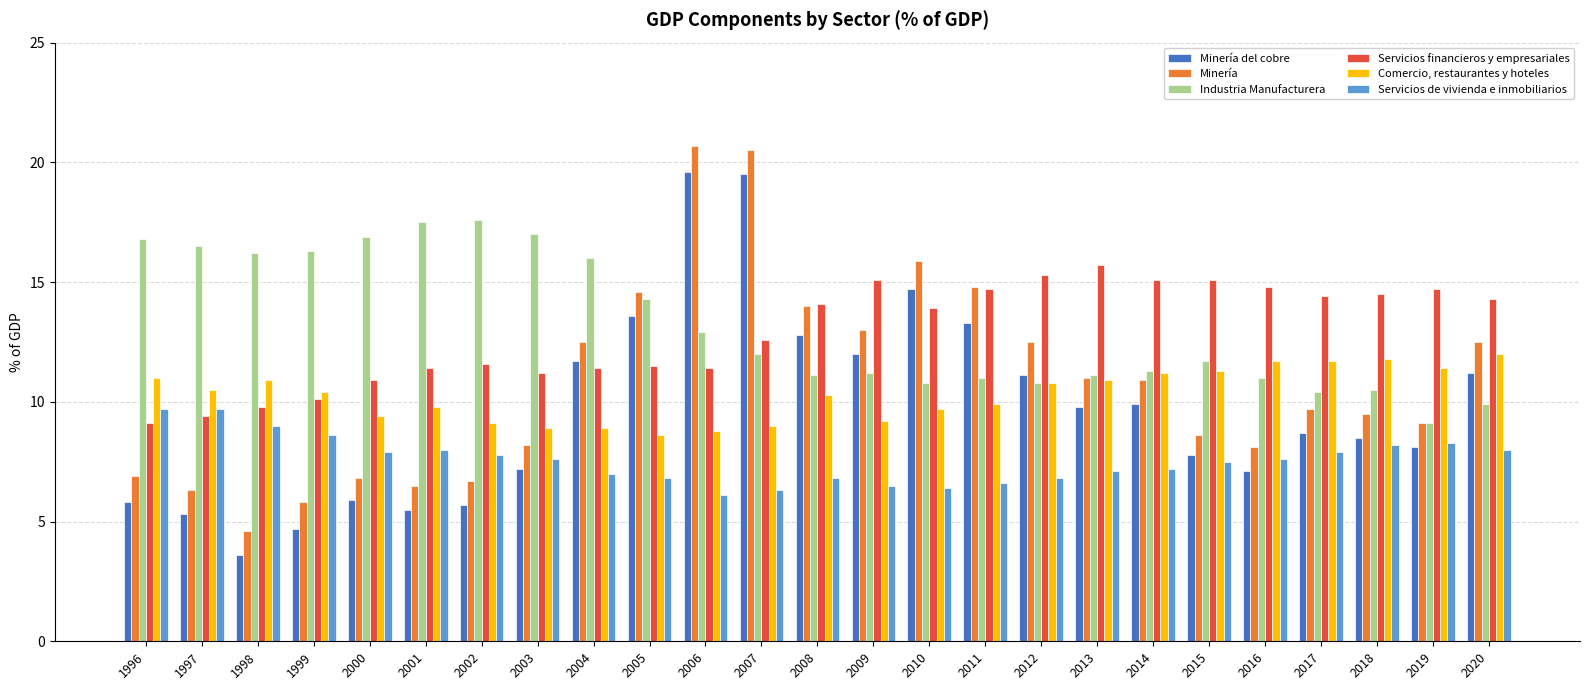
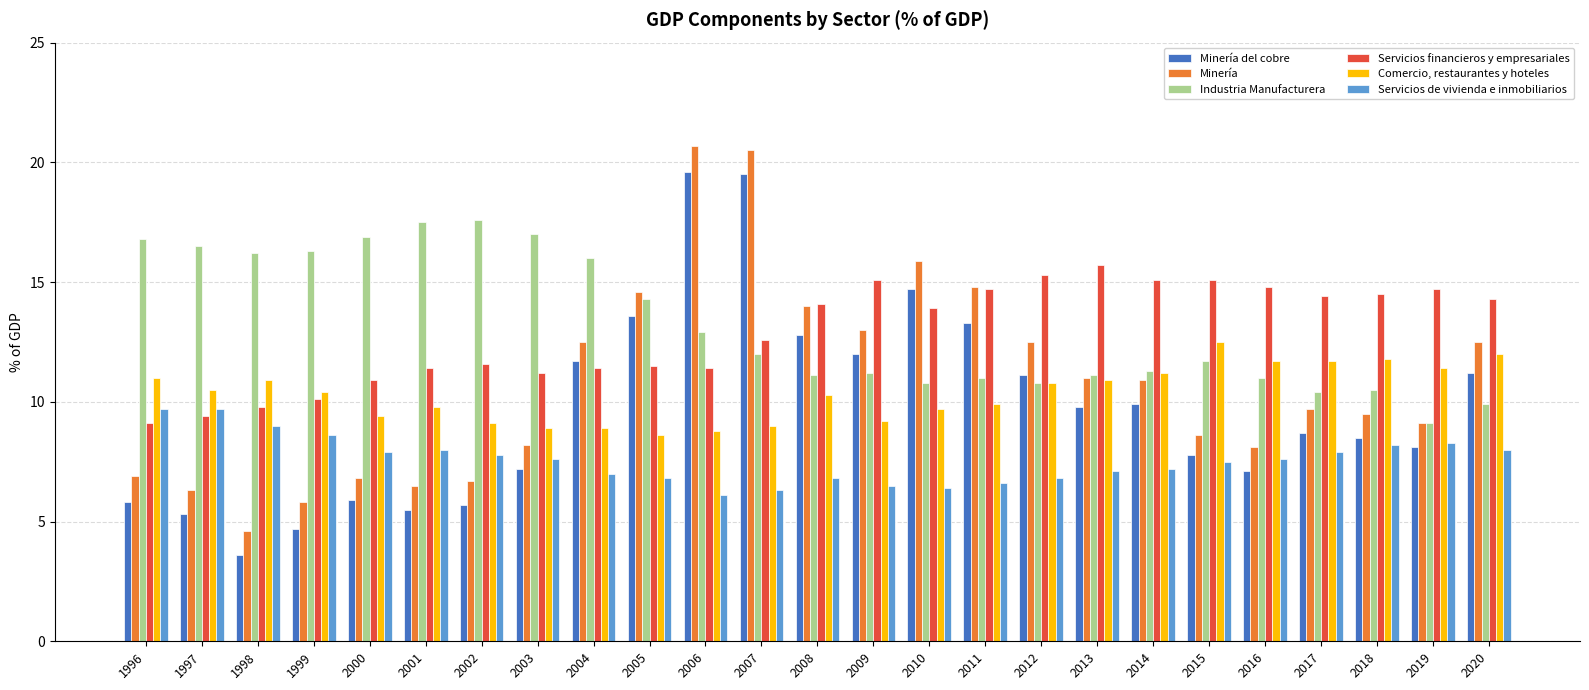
Comercio, restaurantes y hoteles, 2015: 11.3 -> 12.5
